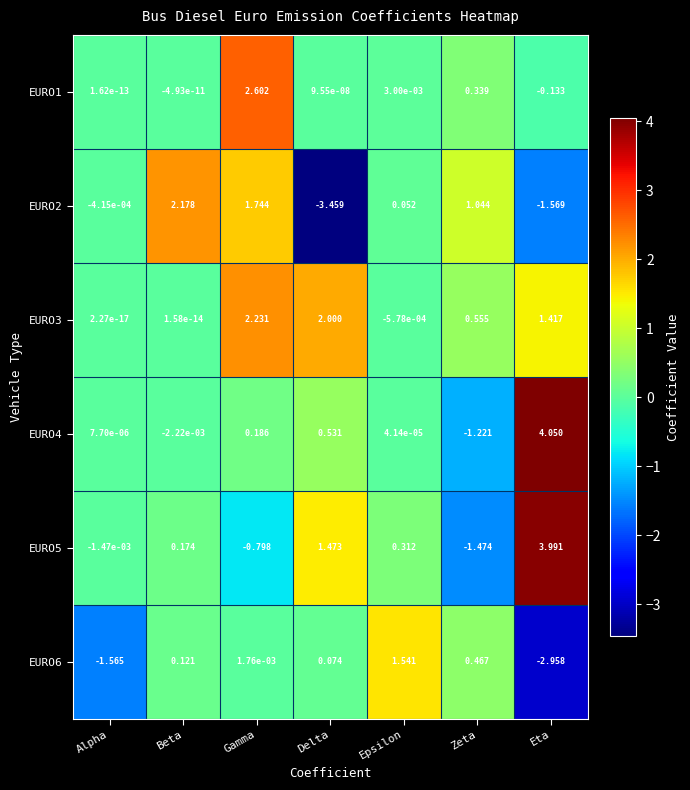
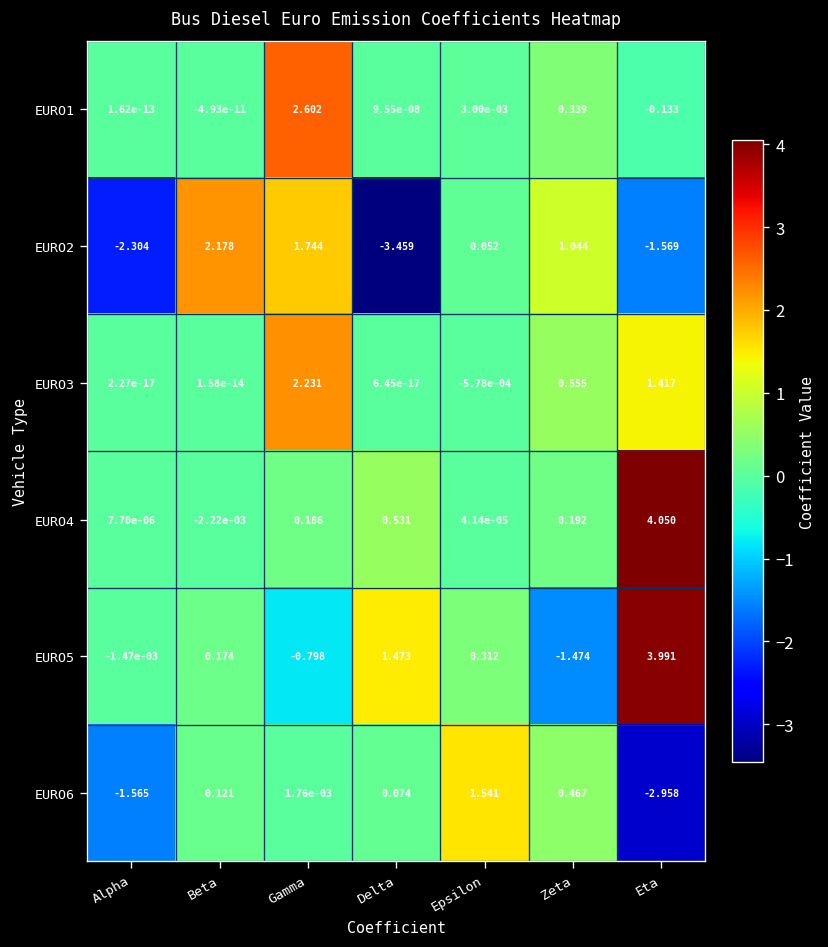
EURO2, Alpha: -4.15e-04 -> -2.304
EURO3, Delta: 2.000 -> 6.45e-17
EURO4, Zeta: -1.221 -> 0.192
